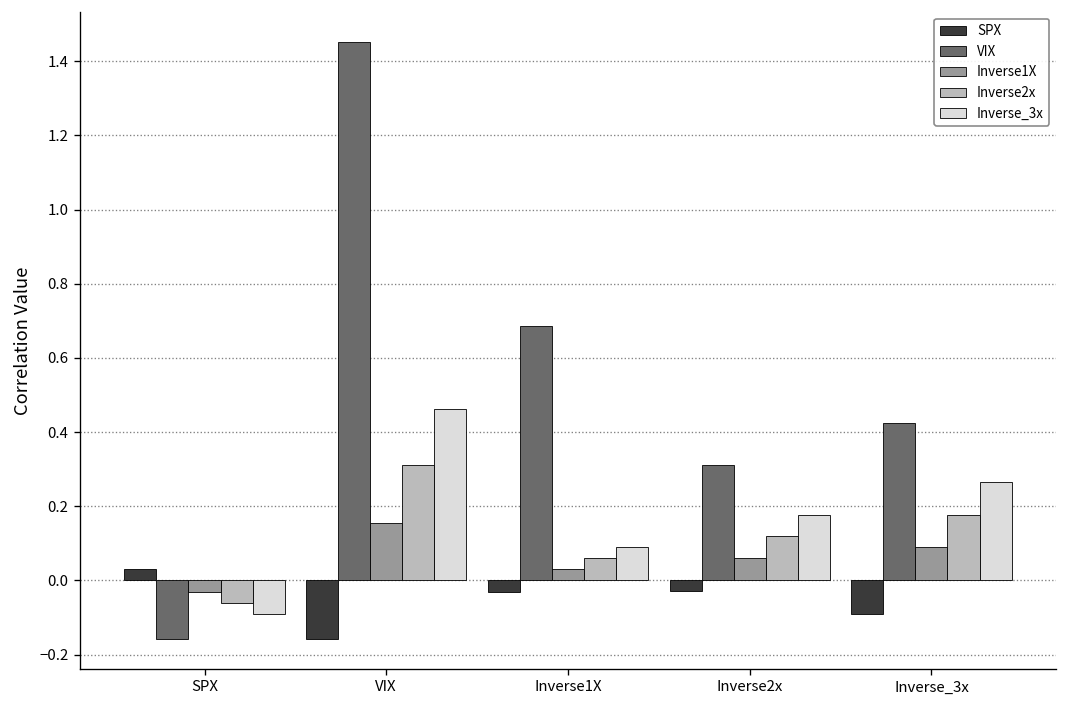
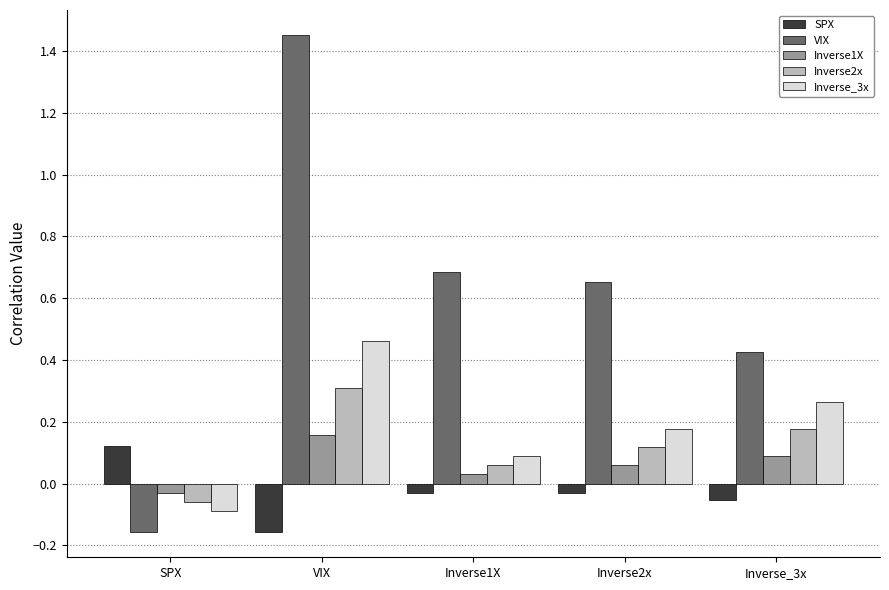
SPX, SPX: 0.03 -> 0.12
VIX, Inverse2x: 0.31 -> 0.65
SPX, Inverse_3x: -0.09 -> -0.05
